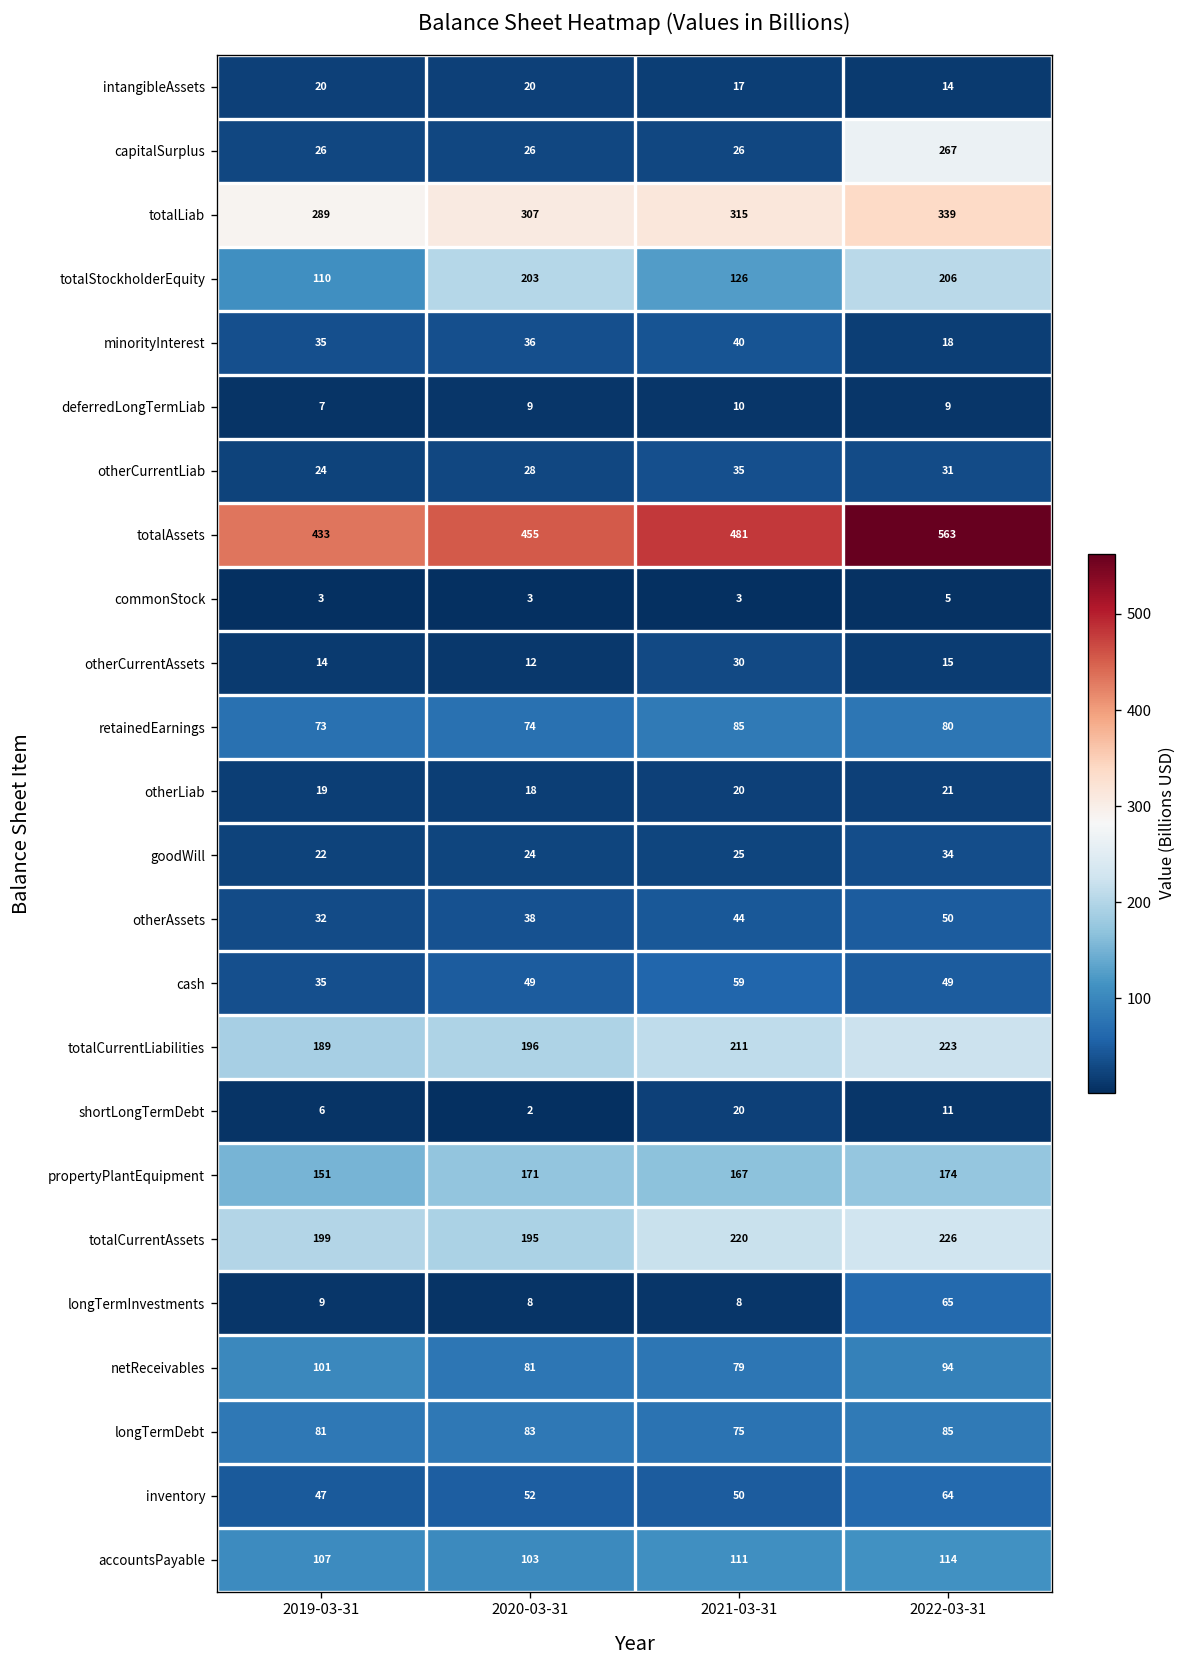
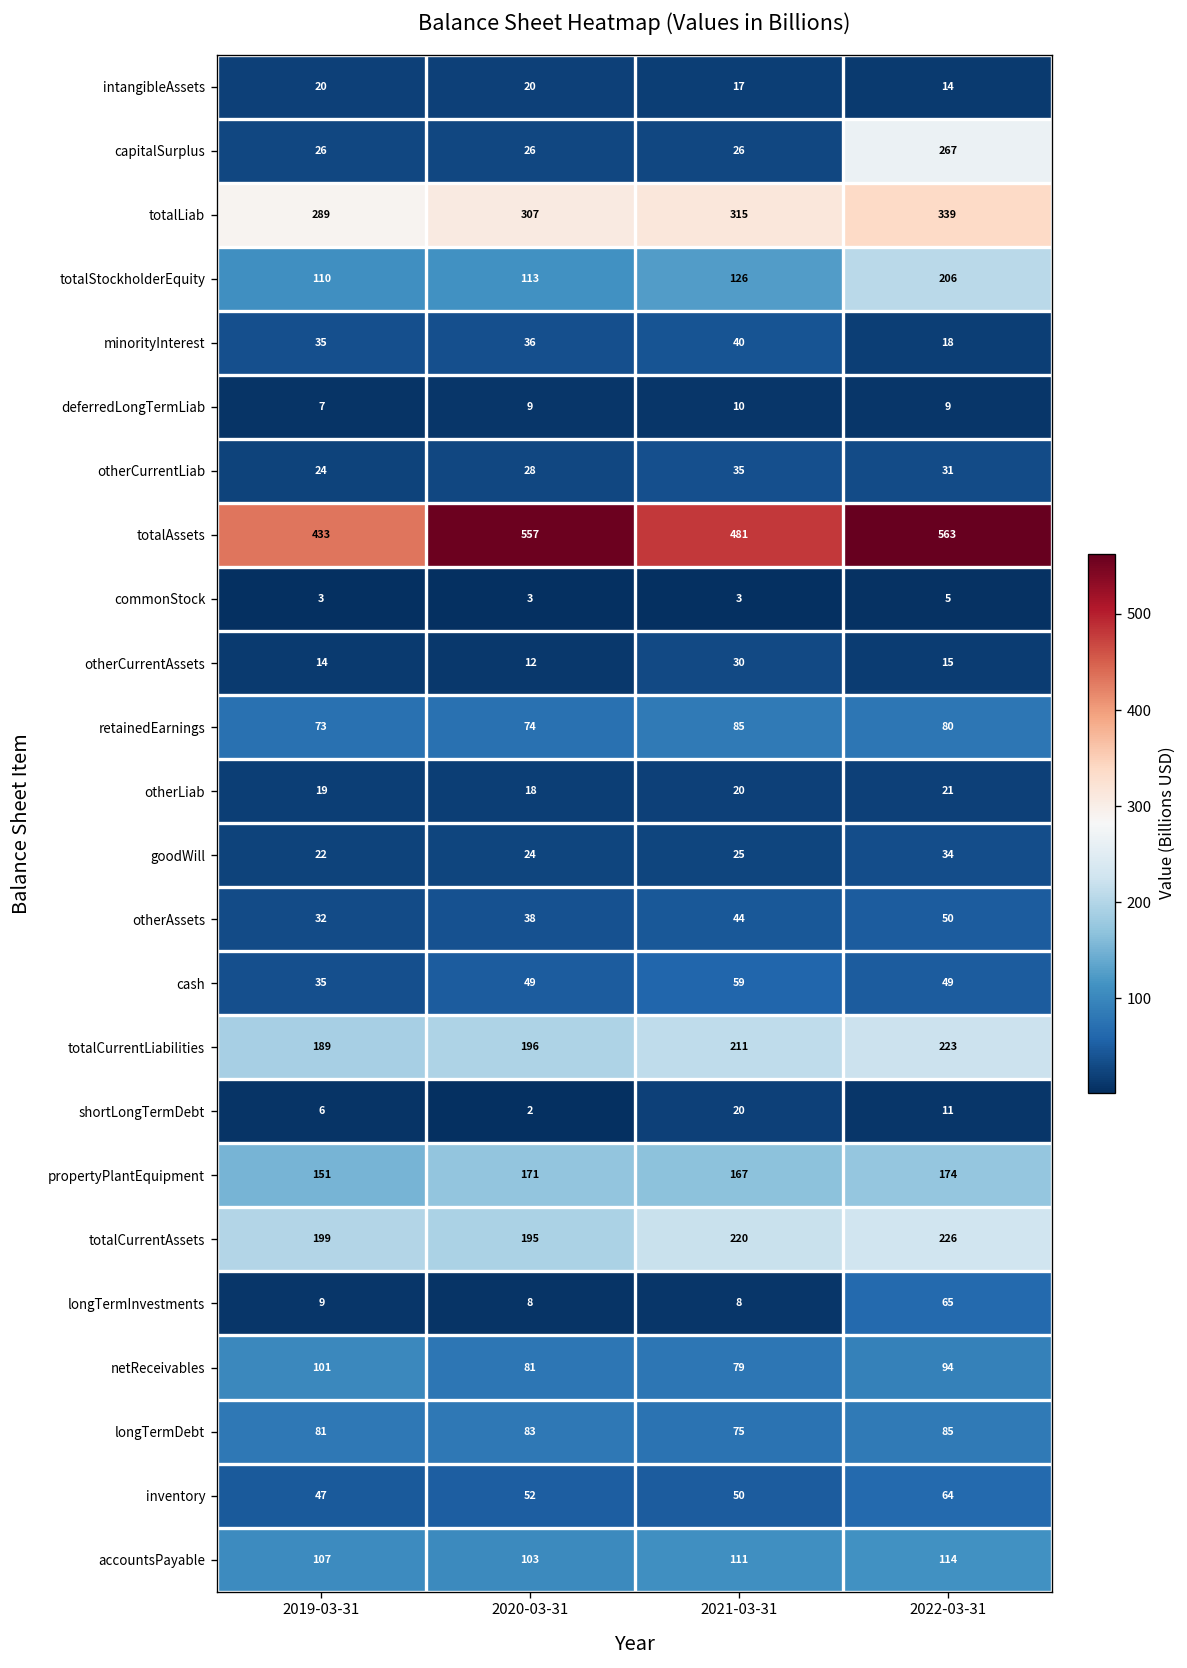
totalStockholderEquity, 2020-03-31: 203 -> 113
totalAssets, 2020-03-31: 455 -> 557
